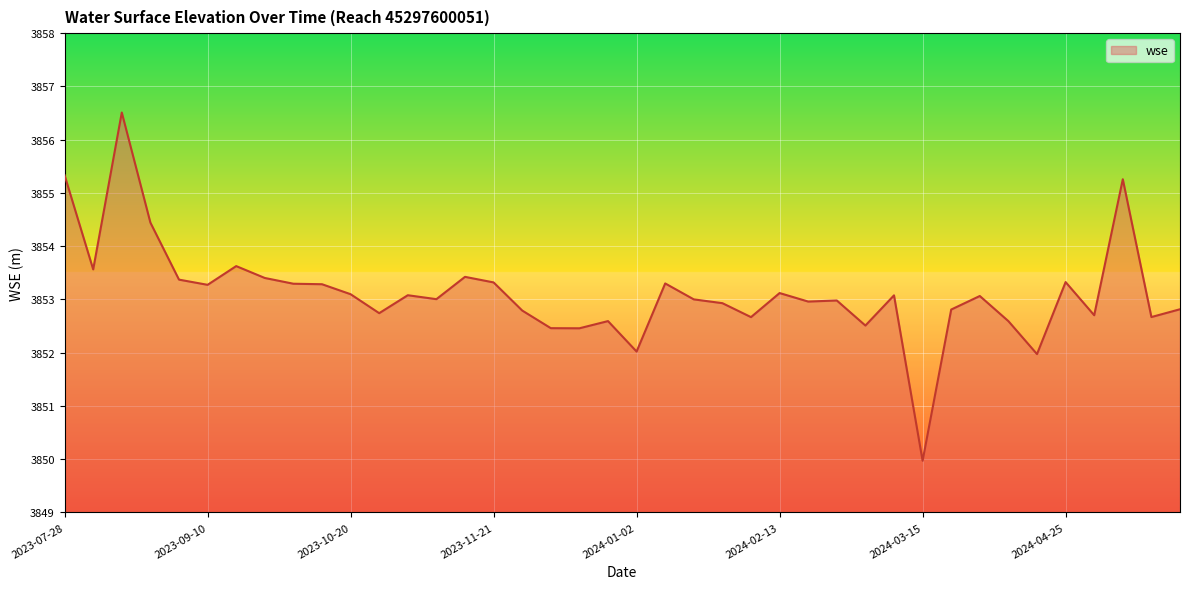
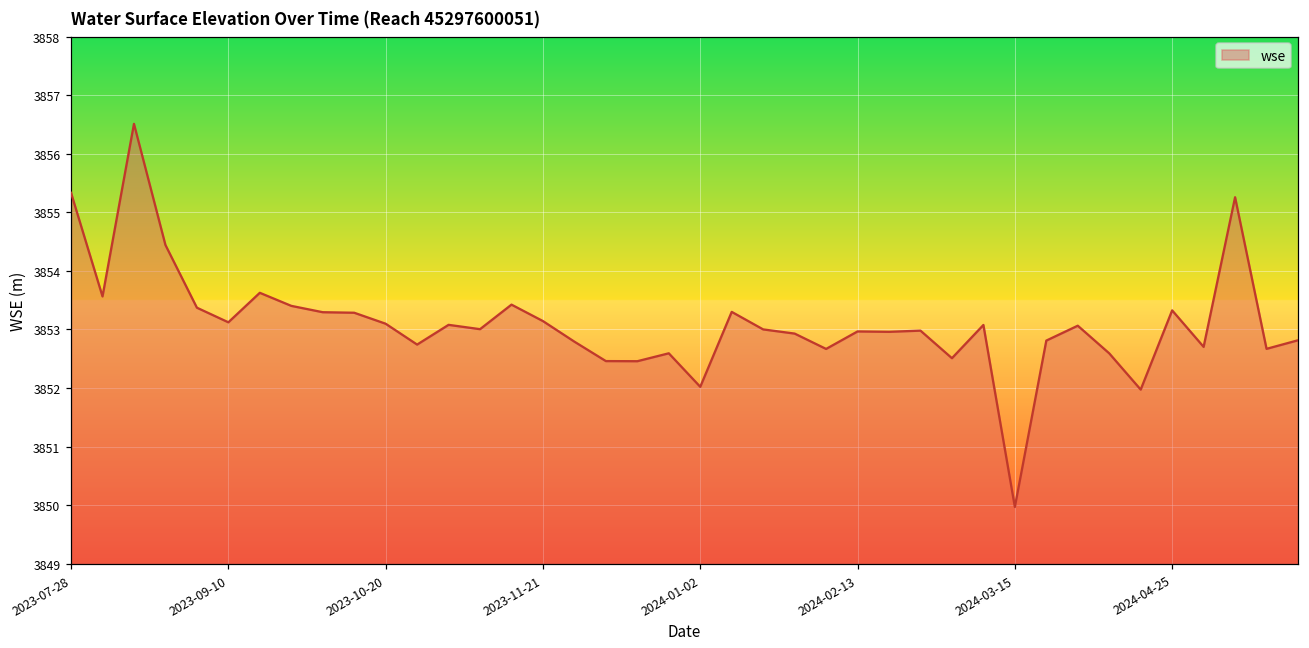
2023-09-10: 3853.3 -> 3853.1
2023-11-21: 3853.3 -> 3853.1
2024-02-13: 3853.1 -> 3853.0
